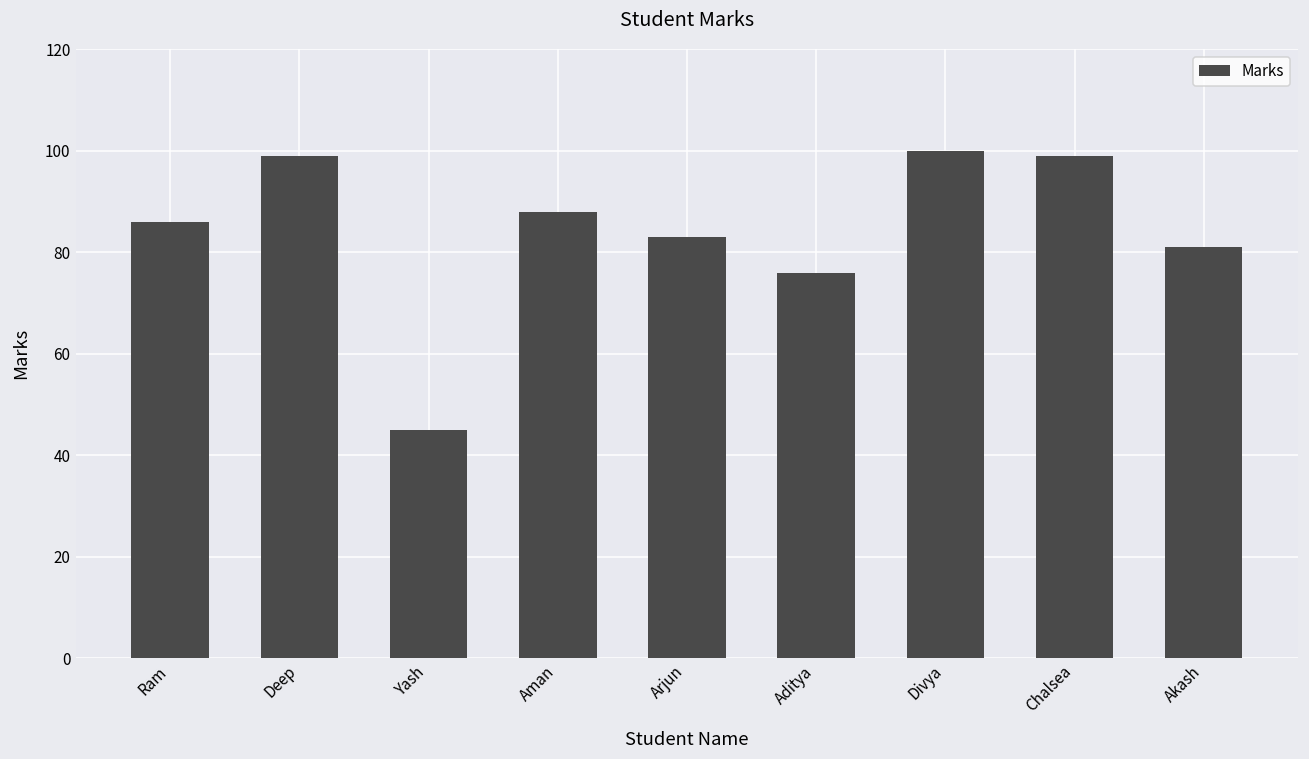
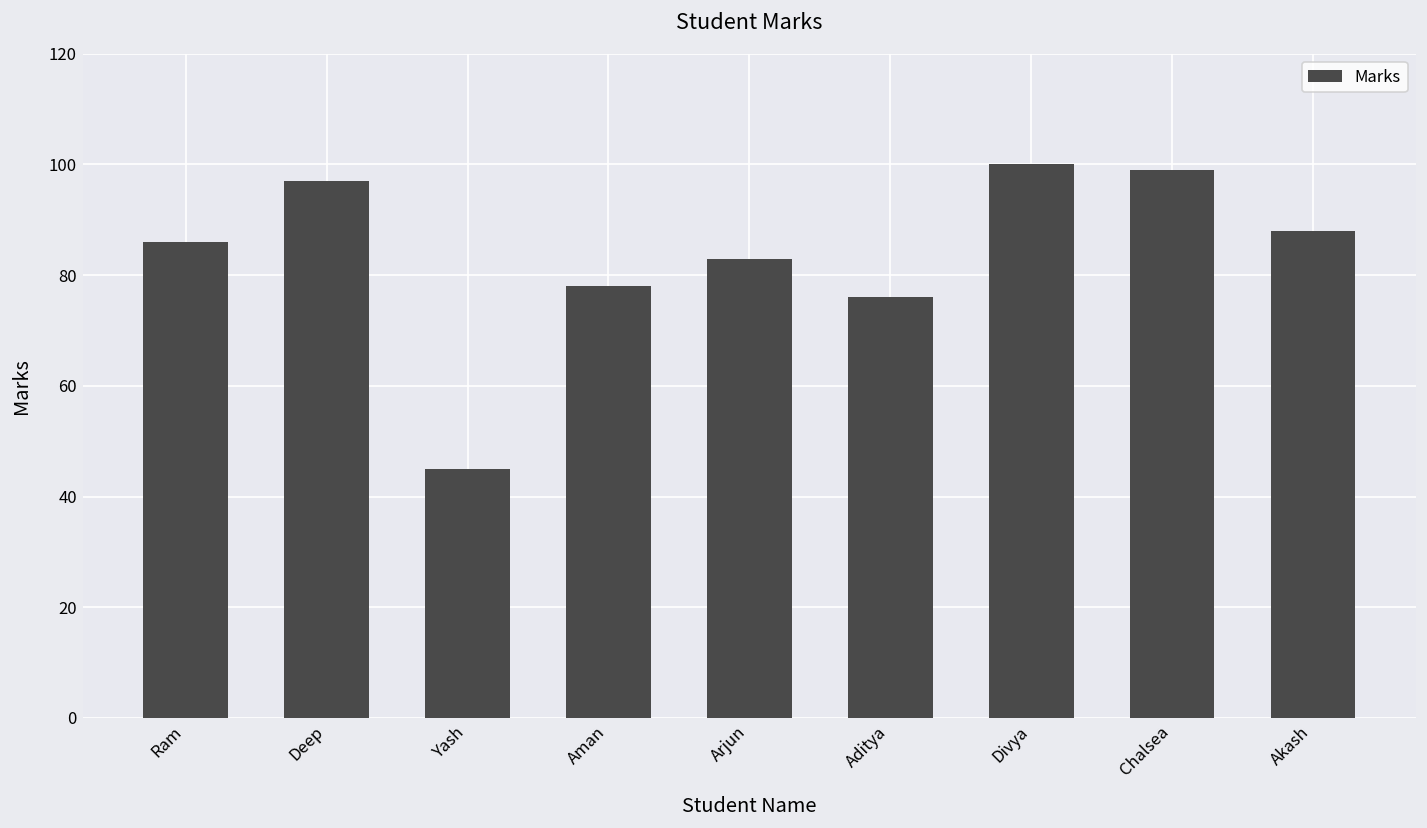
Deep: 99 -> 97
Aman: 88 -> 78
Akash: 81 -> 88
